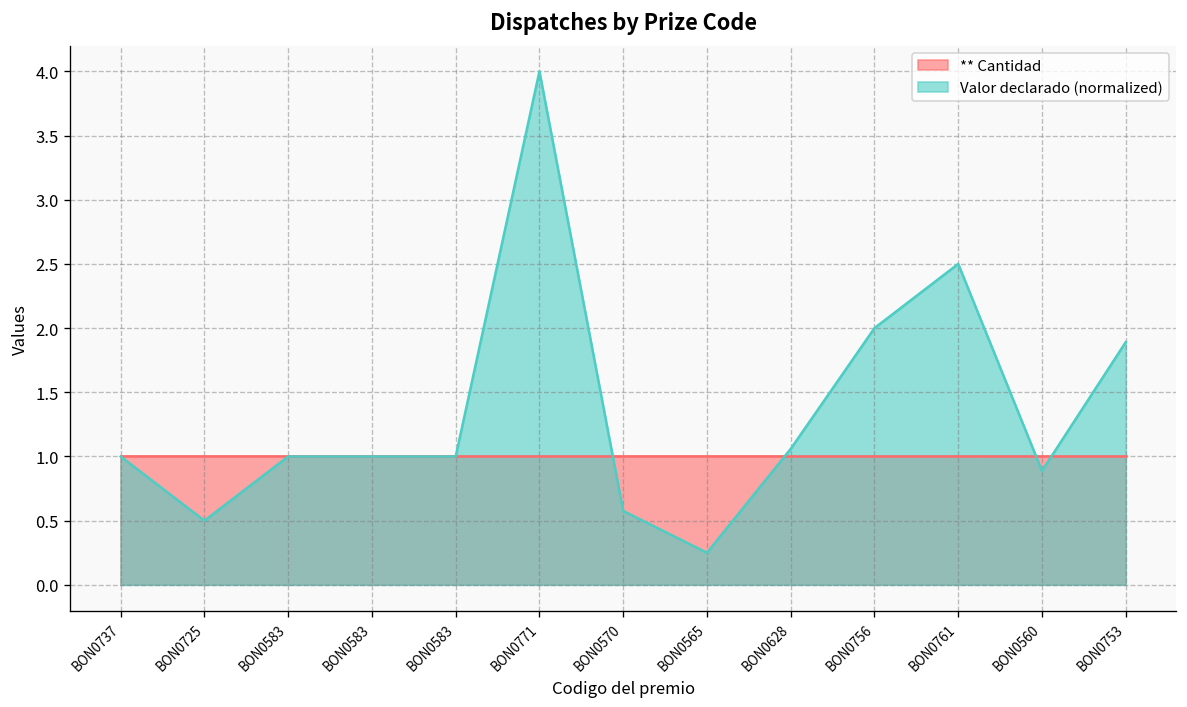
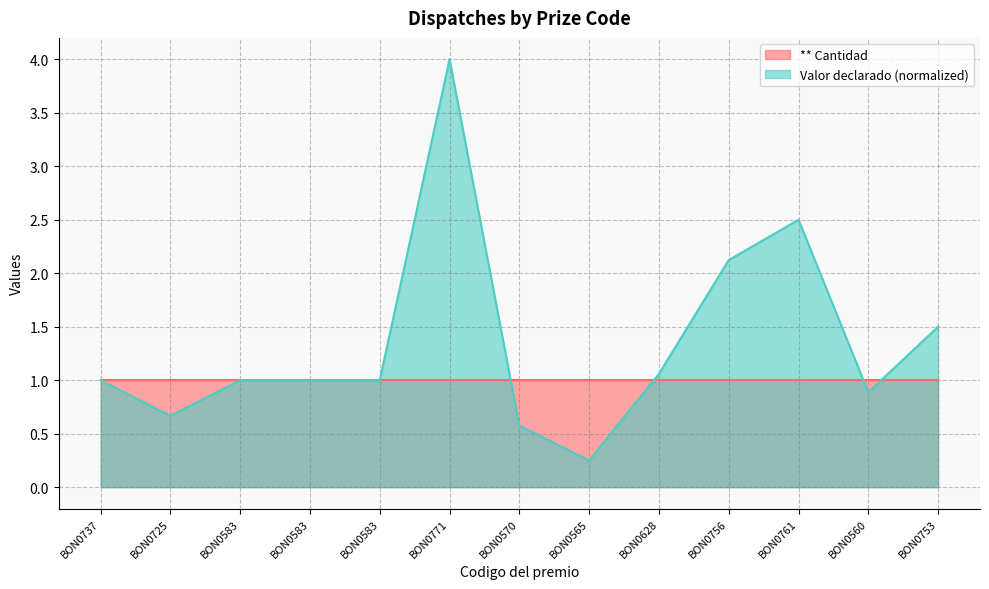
Valor declarado (normalized), BON0725: 0.50 -> 0.67
Valor declarado (normalized), BON0756: 2.00 -> 2.12
Valor declarado (normalized), BON0753: 1.89 -> 1.50
